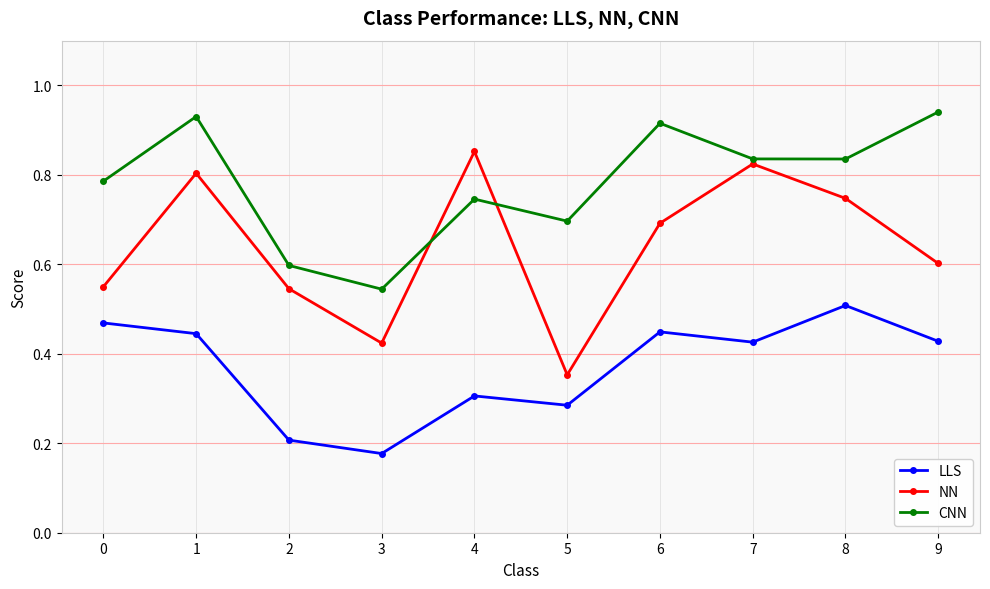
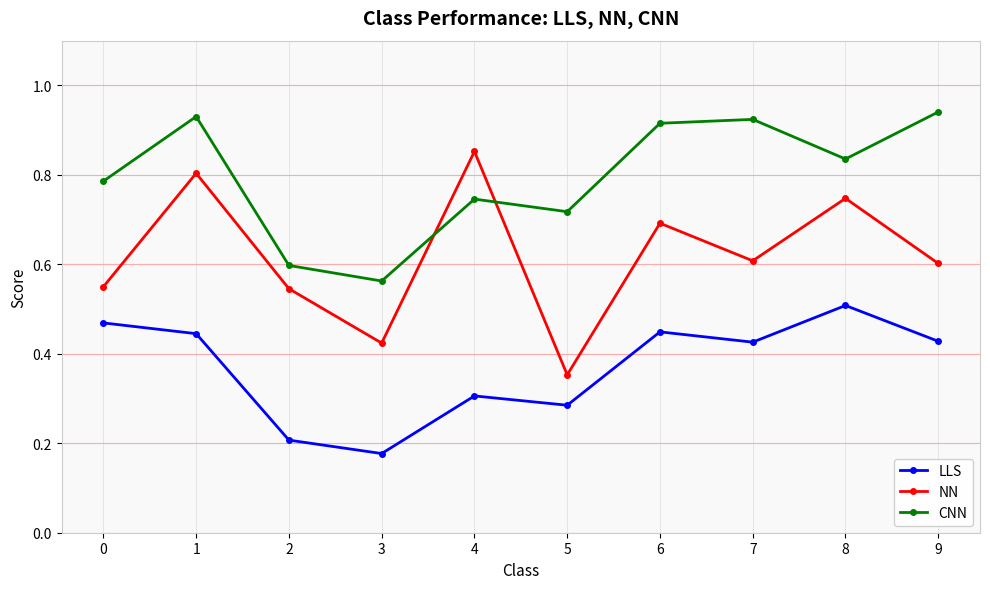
CNN, 3: 0.54 -> 0.56
CNN, 5: 0.70 -> 0.72
NN, 7: 0.82 -> 0.61
CNN, 7: 0.84 -> 0.92
